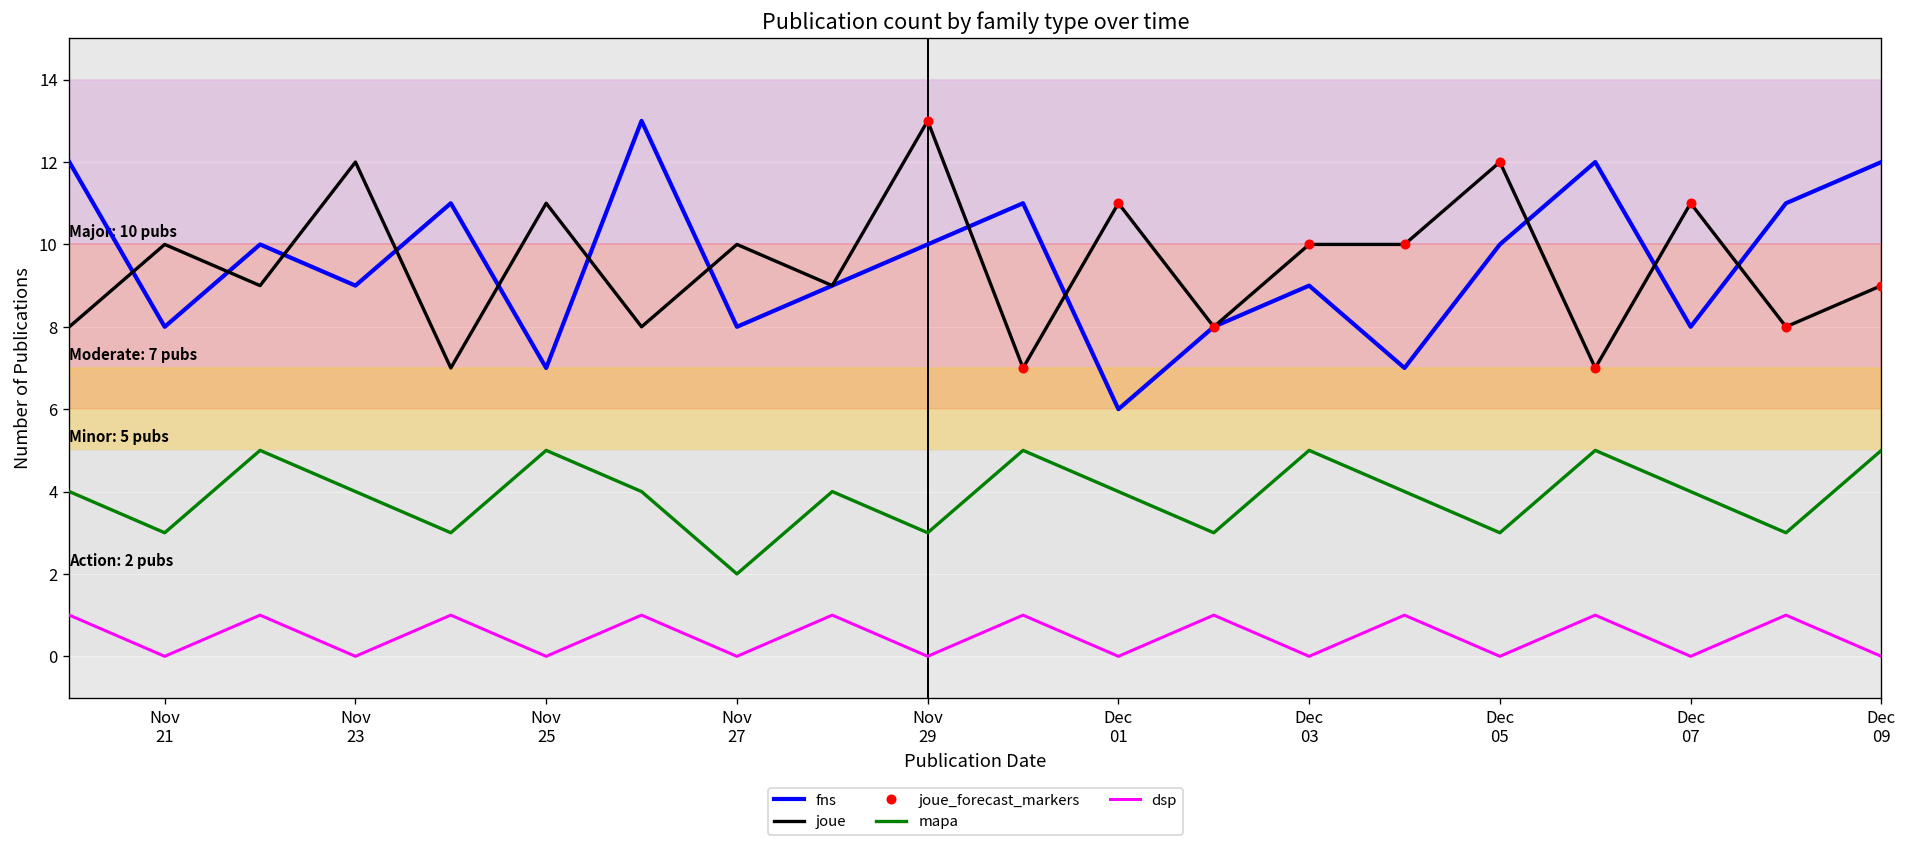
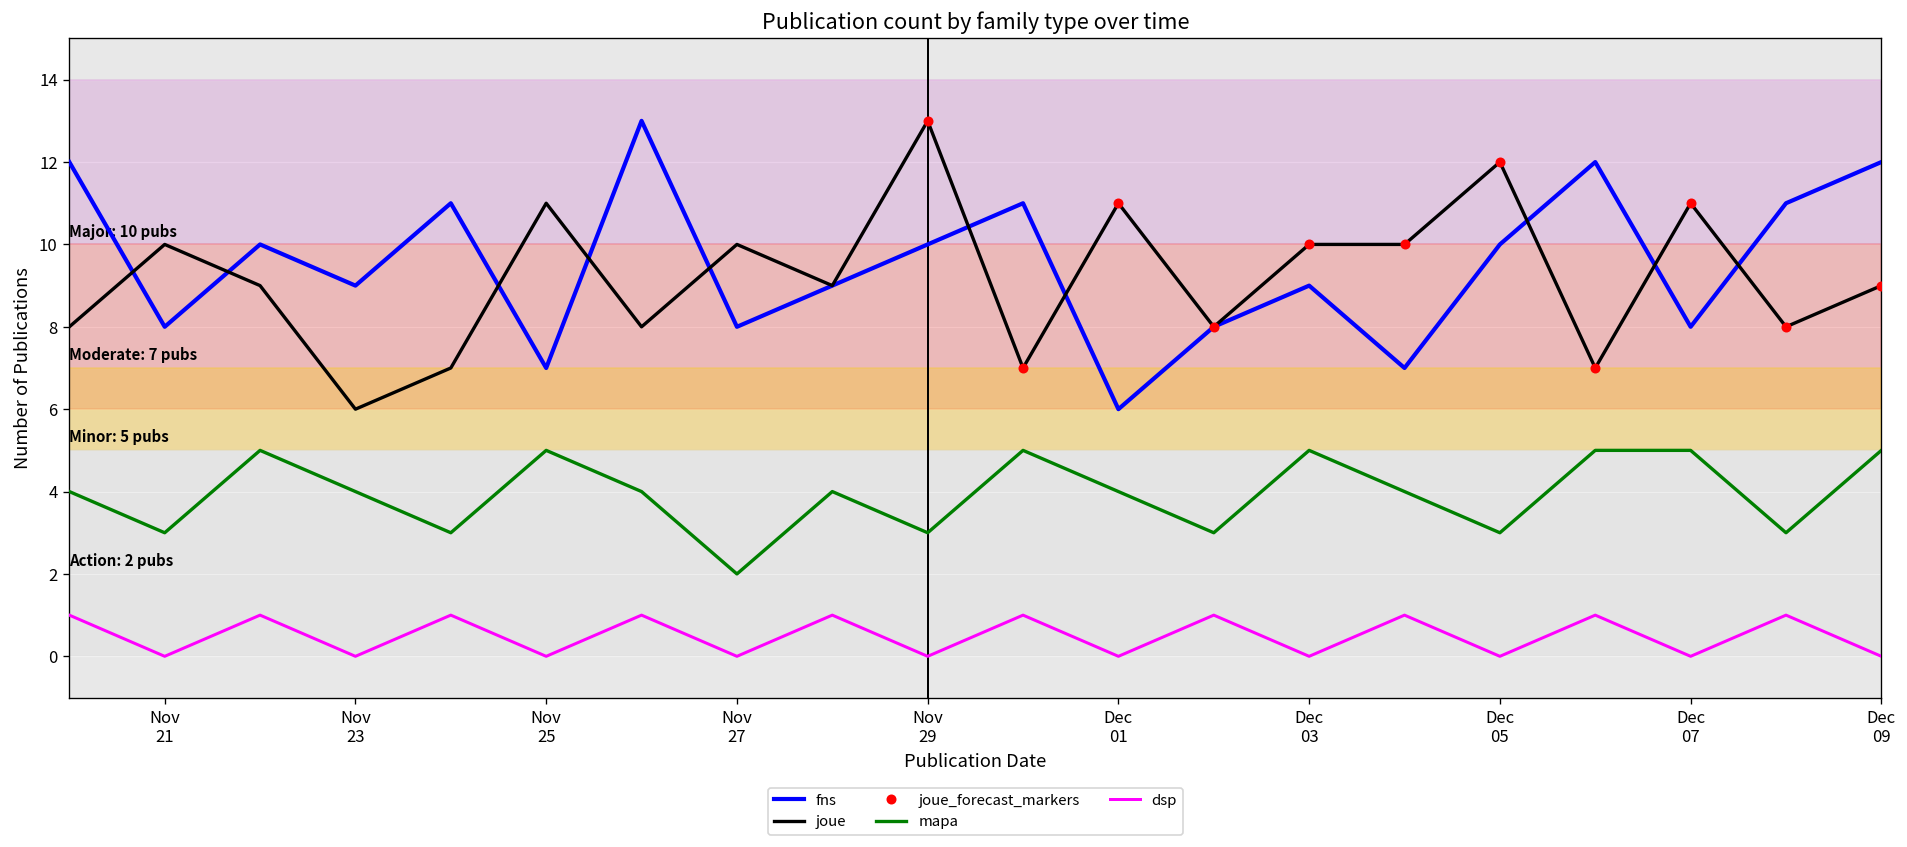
joue, Nov 23: 12 -> 6
mapa, Dec 07: 4 -> 5
